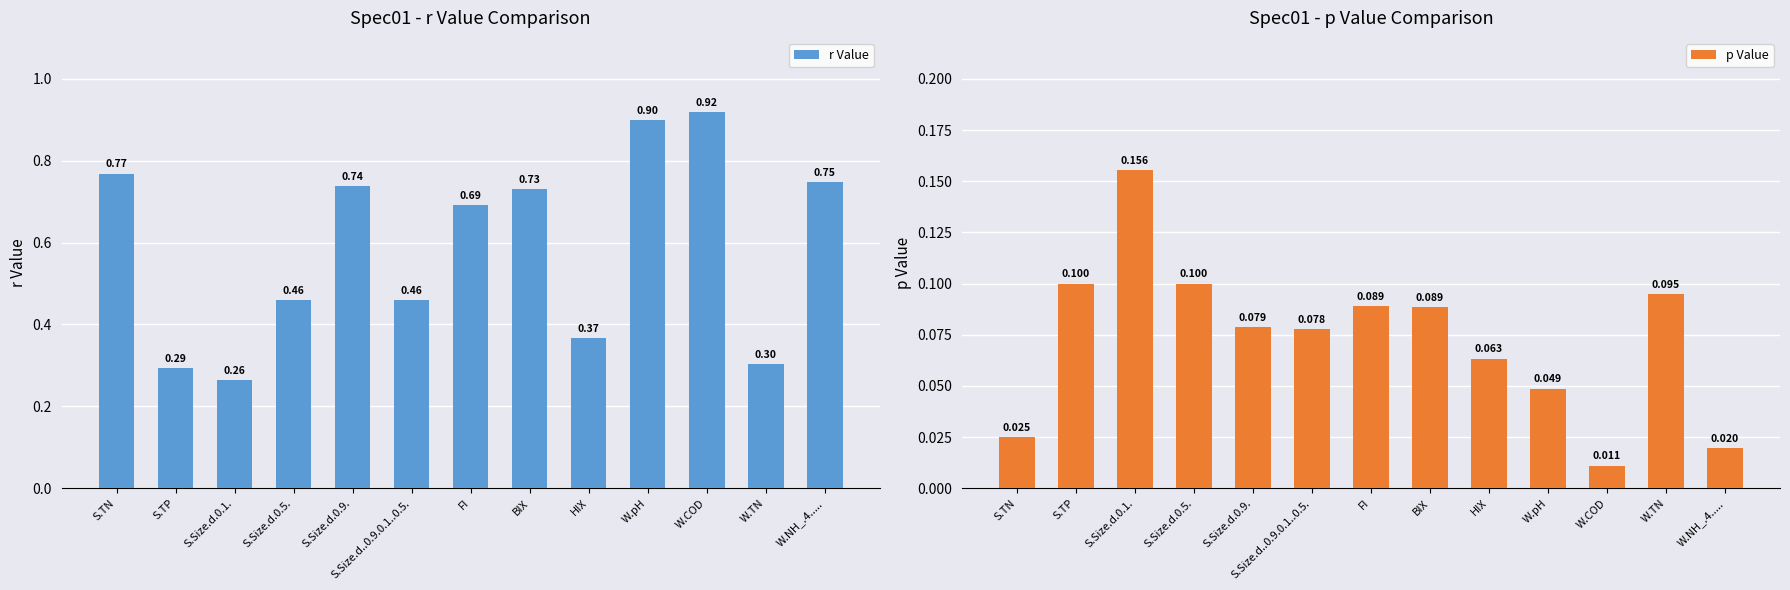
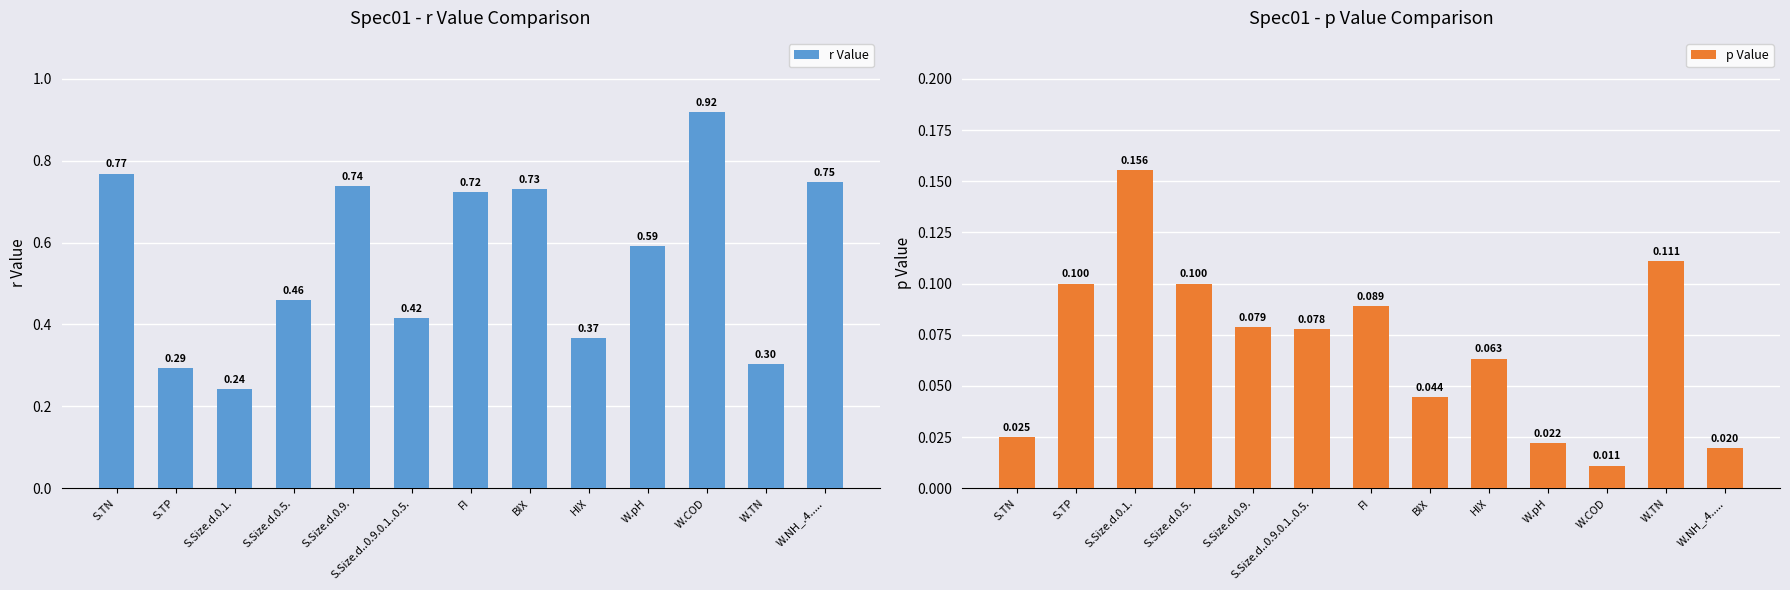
Spec01 - r Value Comparison, S.Size.d.0.1.: 0.26 -> 0.24
Spec01 - r Value Comparison, S.Size.d..0.9.0.1..0.5.: 0.46 -> 0.42
Spec01 - r Value Comparison, FI: 0.69 -> 0.72
Spec01 - r Value Comparison, W.pH: 0.90 -> 0.59
Spec01 - p Value Comparison, BIX: 0.089 -> 0.044
Spec01 - p Value Comparison, W.pH: 0.049 -> 0.022
Spec01 - p Value Comparison, W.TN: 0.095 -> 0.111
